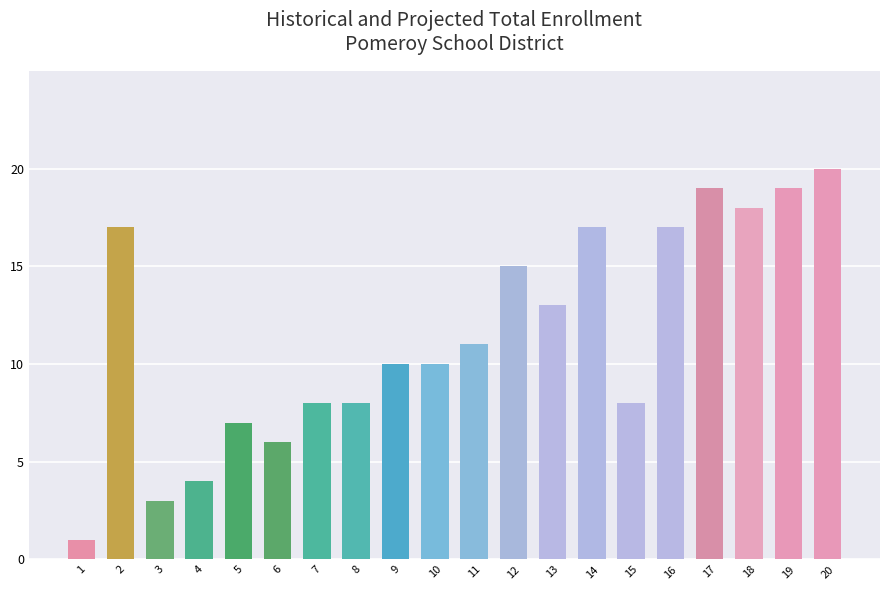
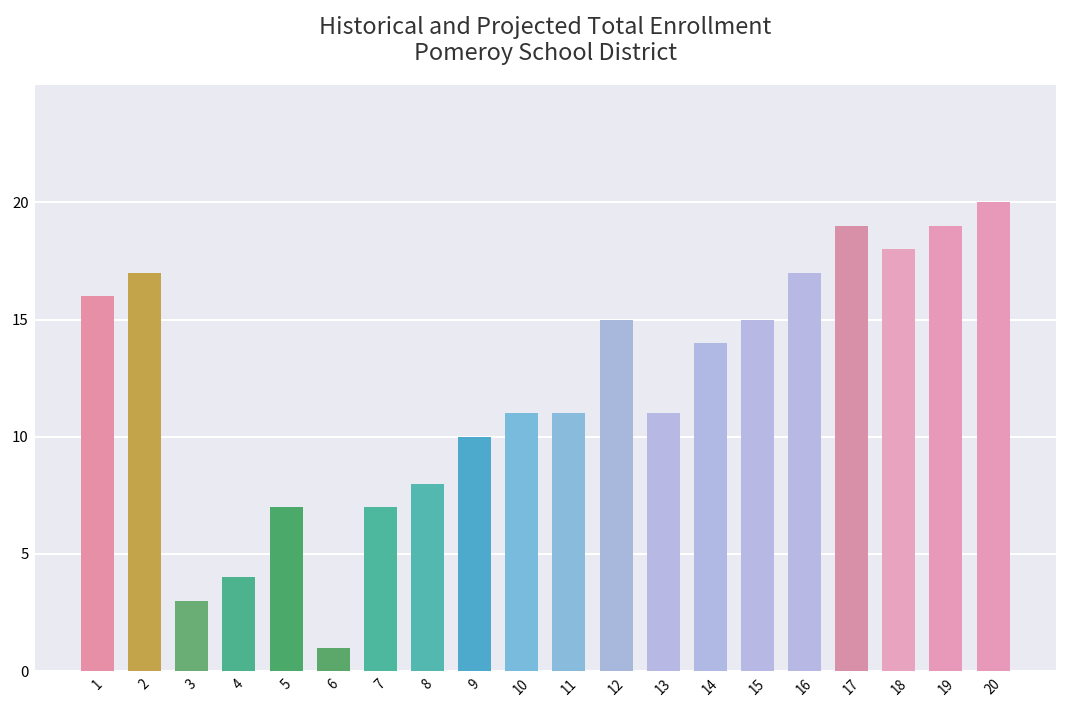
1: 1 -> 16
6: 6 -> 1
7: 8 -> 7
10: 10 -> 11
13: 13 -> 11
14: 17 -> 14
15: 8 -> 15
